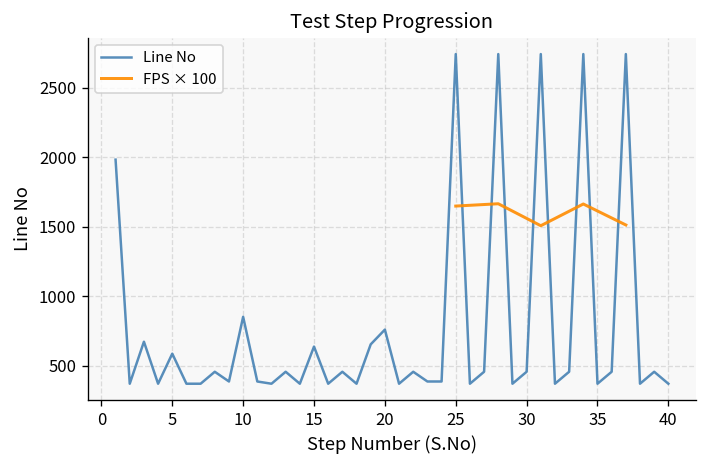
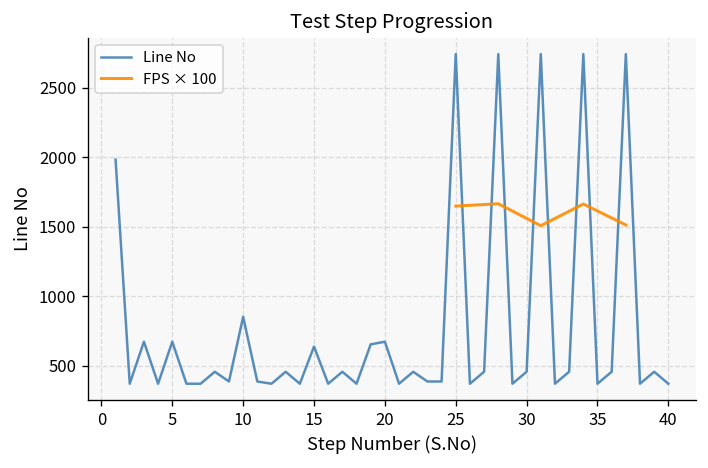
Line No, 5: 590 -> 670
Line No, 20: 760 -> 670
